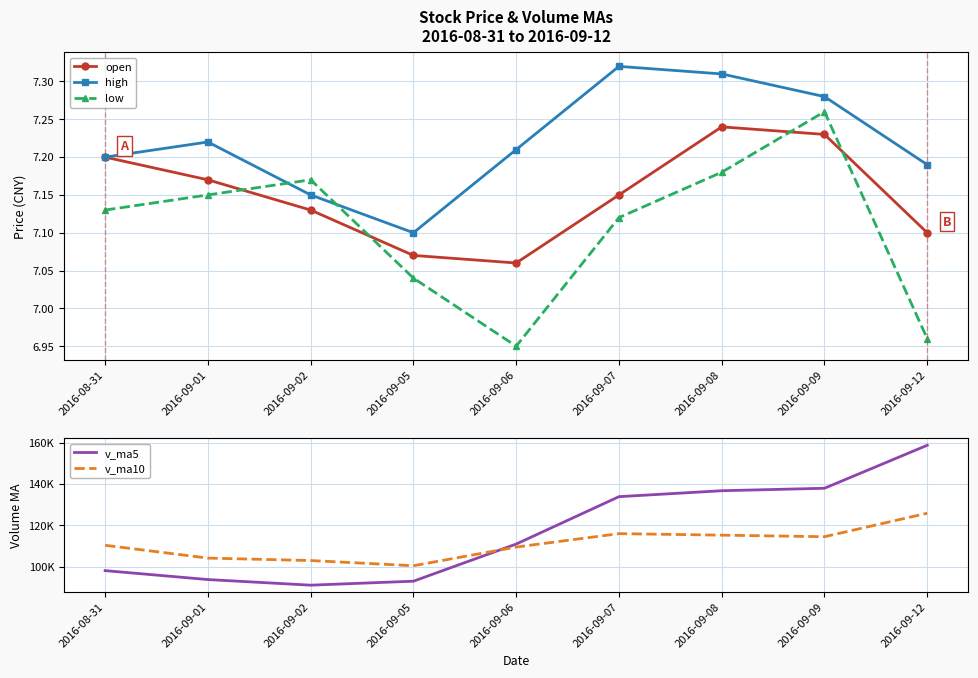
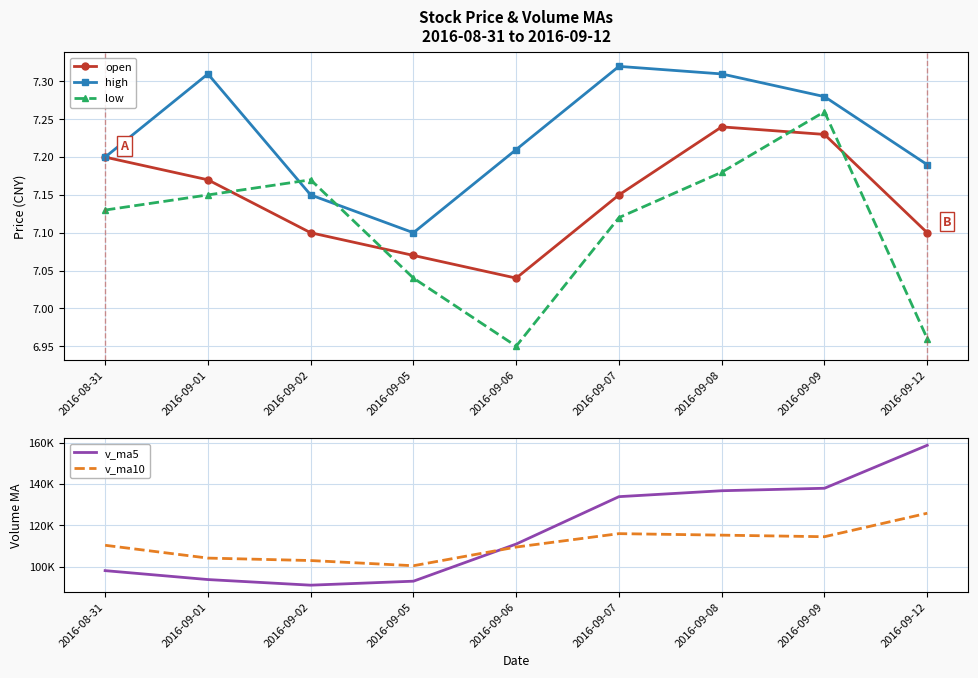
Stock Price & Volume MAs 2016-08-31 to 2016-09-12, high, 2016-09-01: 7.22 -> 7.31
Stock Price & Volume MAs 2016-08-31 to 2016-09-12, open, 2016-09-02: 7.13 -> 7.10
Stock Price & Volume MAs 2016-08-31 to 2016-09-12, open, 2016-09-06: 7.06 -> 7.04
